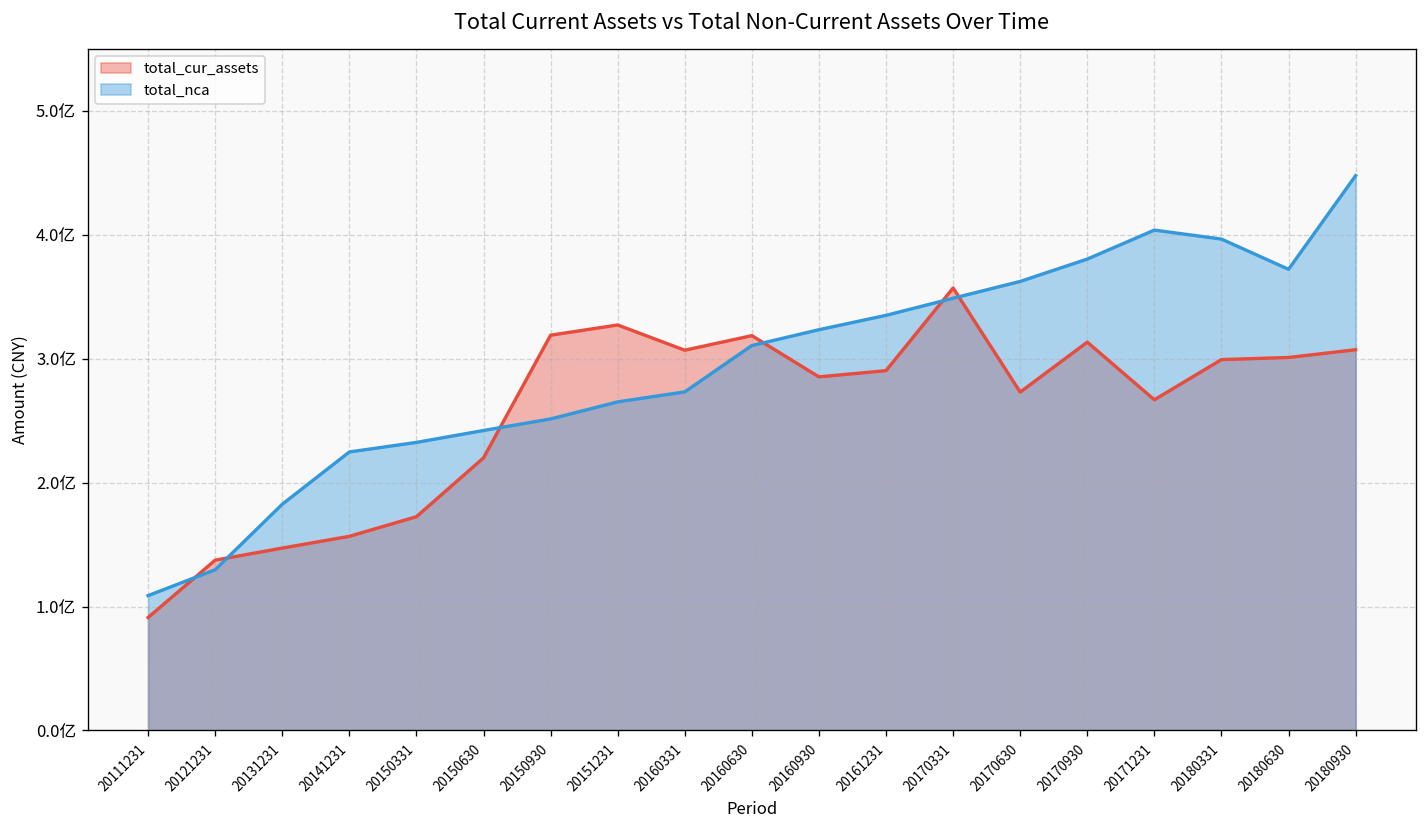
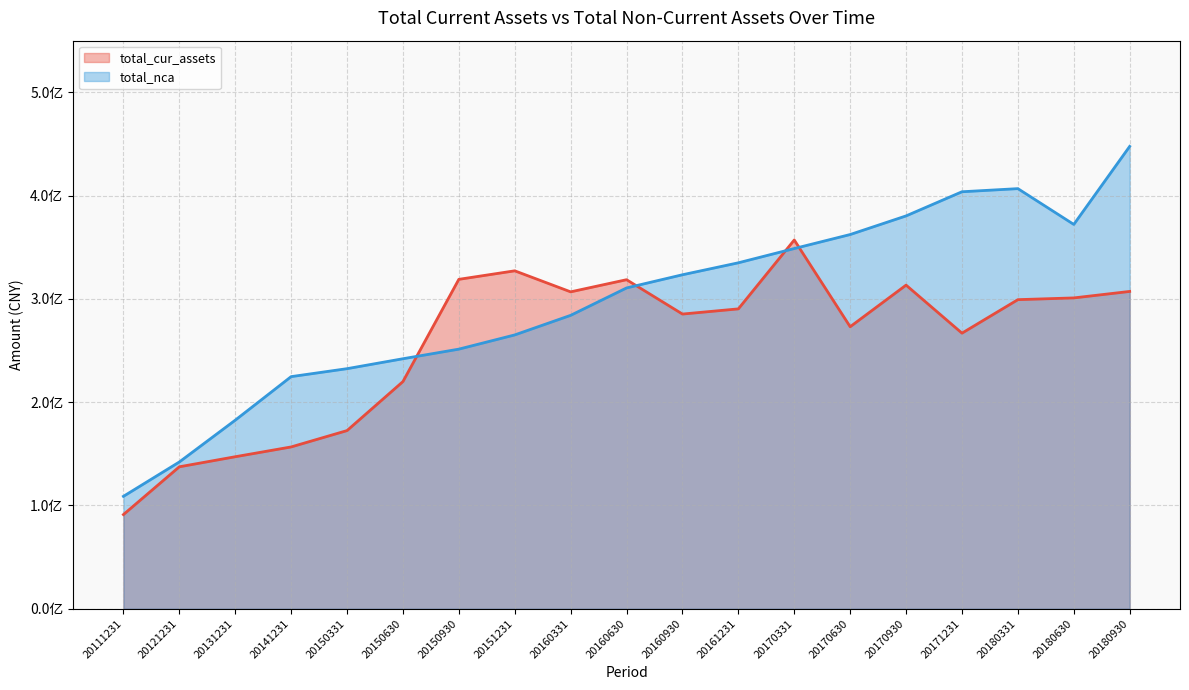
total_nca, 20121231: 1.30亿 -> 1.42亿
total_nca, 20160331: 2.73亿 -> 2.84亿
total_nca, 20180331: 3.96亿 -> 4.07亿
